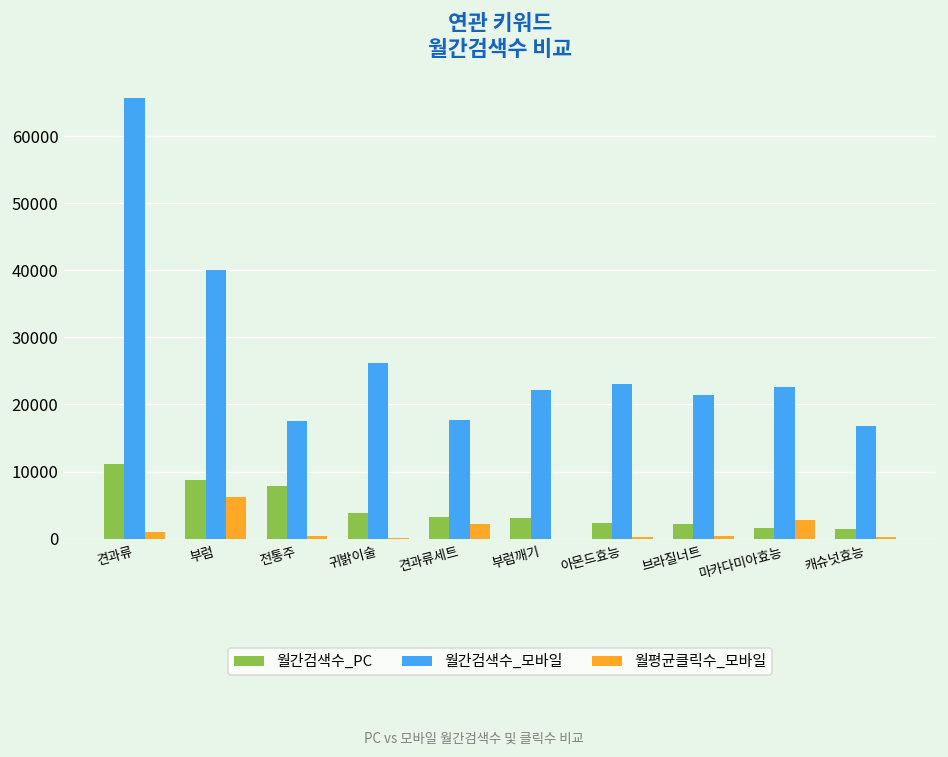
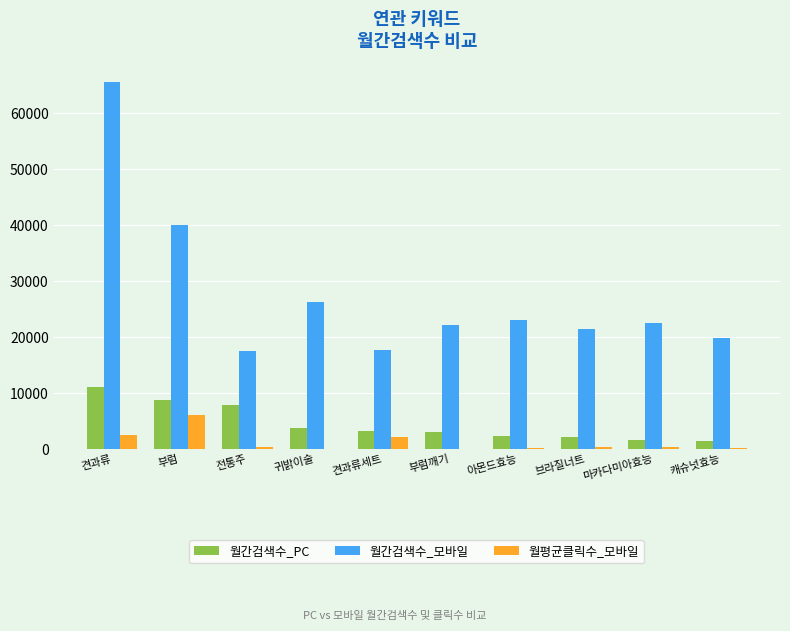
월평균클릭수_모바일, 견과류: 1000 -> 3000
월평균클릭수_모바일, 마카다미아효능: 3000 -> 0
월간검색수_모바일, 캐슈넛효능: 17000 -> 20000
